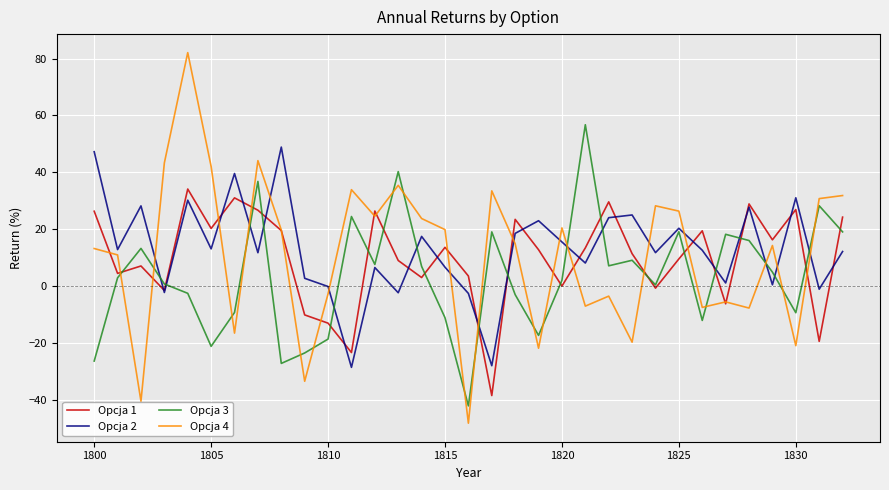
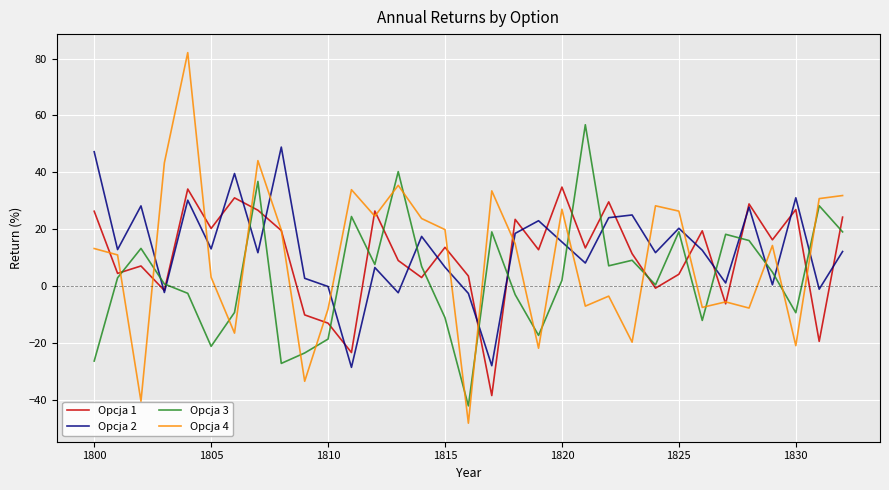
Opcja 4, 1805: 42 -> 3
Opcja 4, 1810: -3 -> -8
Opcja 1, 1820: 0 -> 35
Opcja 4, 1820: 20 -> 27
Opcja 1, 1825: 10 -> 4
